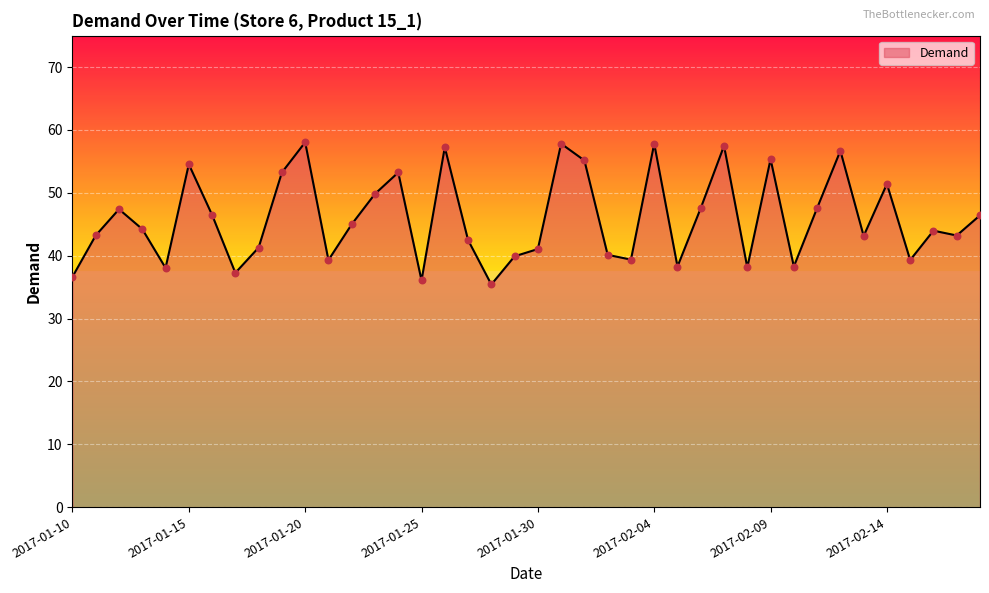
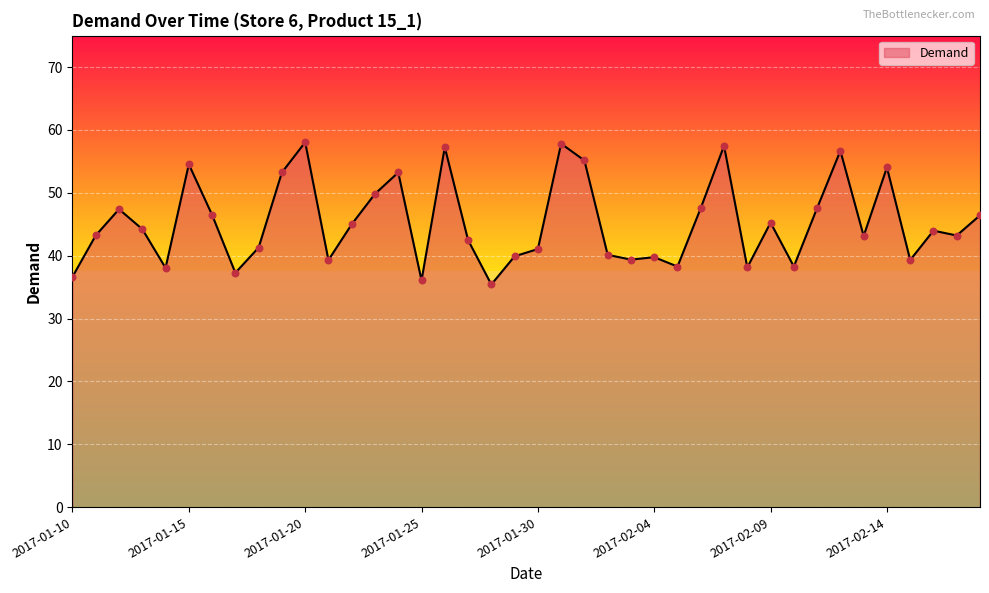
2017-02-04: 58 -> 40
2017-02-09: 55 -> 45
2017-02-14: 51 -> 54
